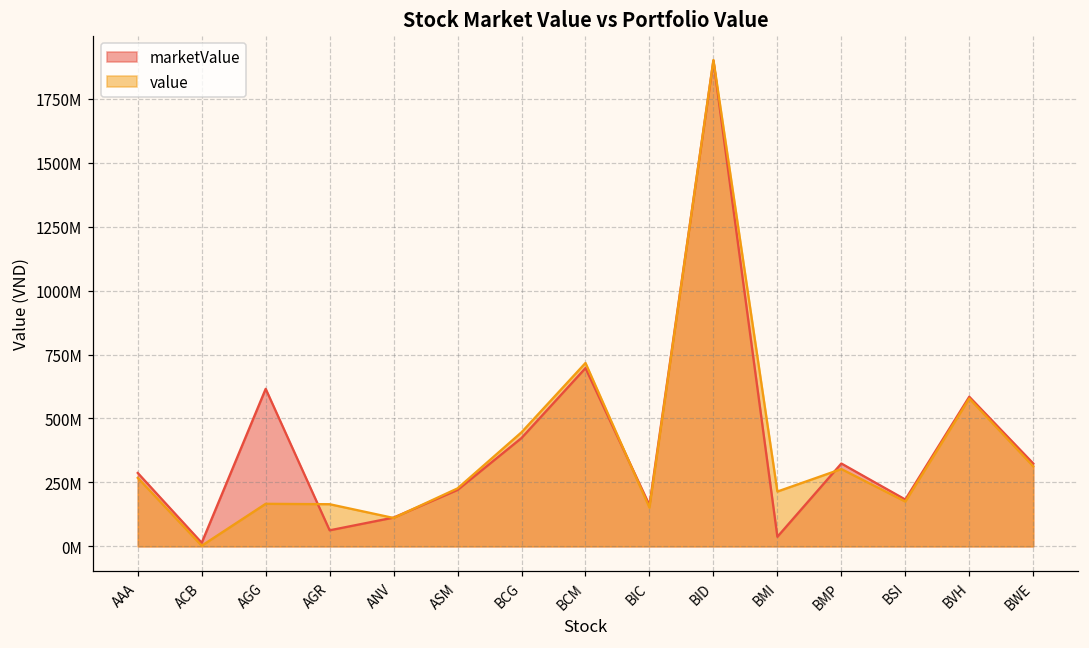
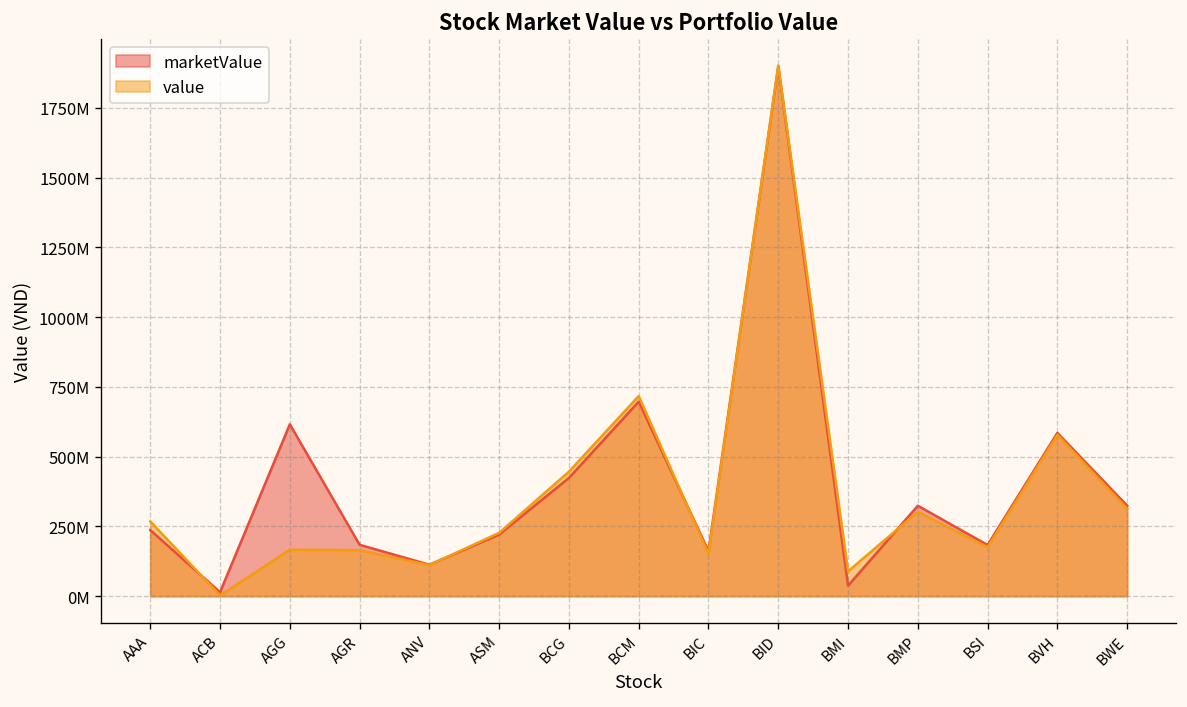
marketValue, AAA: 290000000 -> 240000000
marketValue, AGR: 60000000 -> 180000000
value, BMI: 210000000 -> 90000000
